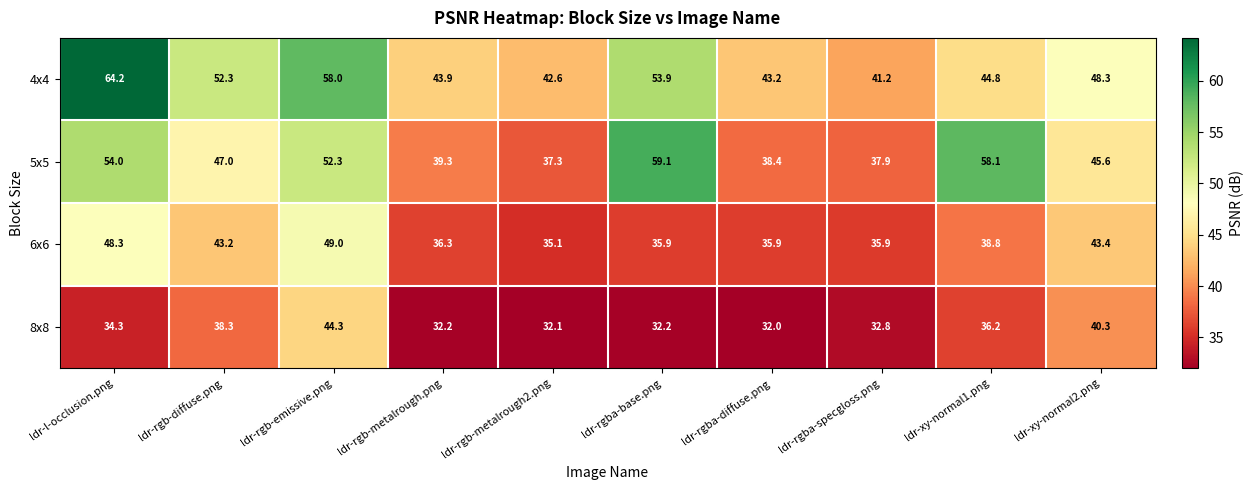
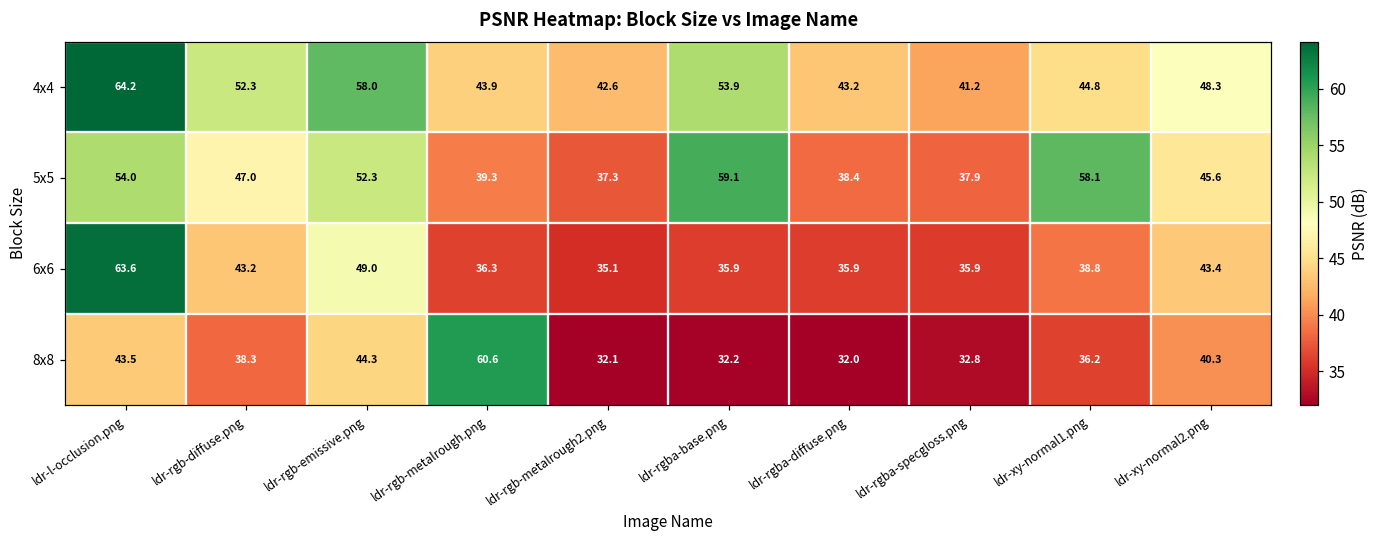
6x6, ldr-l-occlusion.png: 48.3 -> 63.6
8x8, ldr-l-occlusion.png: 34.3 -> 43.5
8x8, ldr-rgb-metalrough.png: 32.2 -> 60.6
